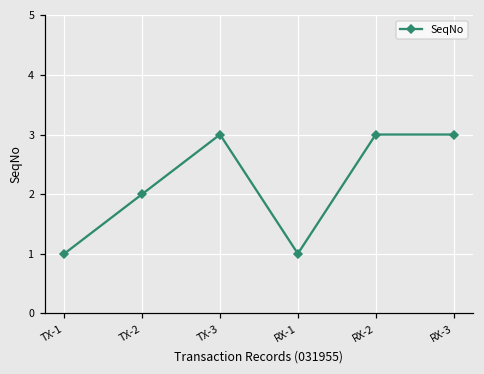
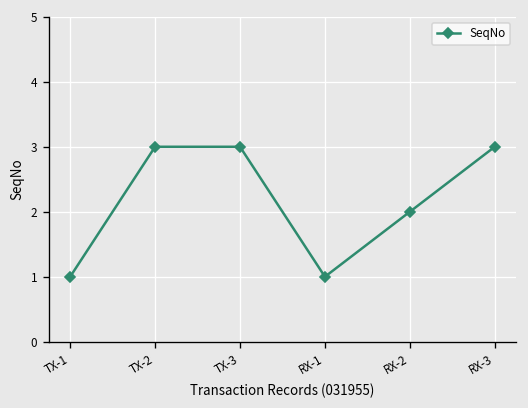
TX-2: 2 -> 3
RX-2: 3 -> 2
